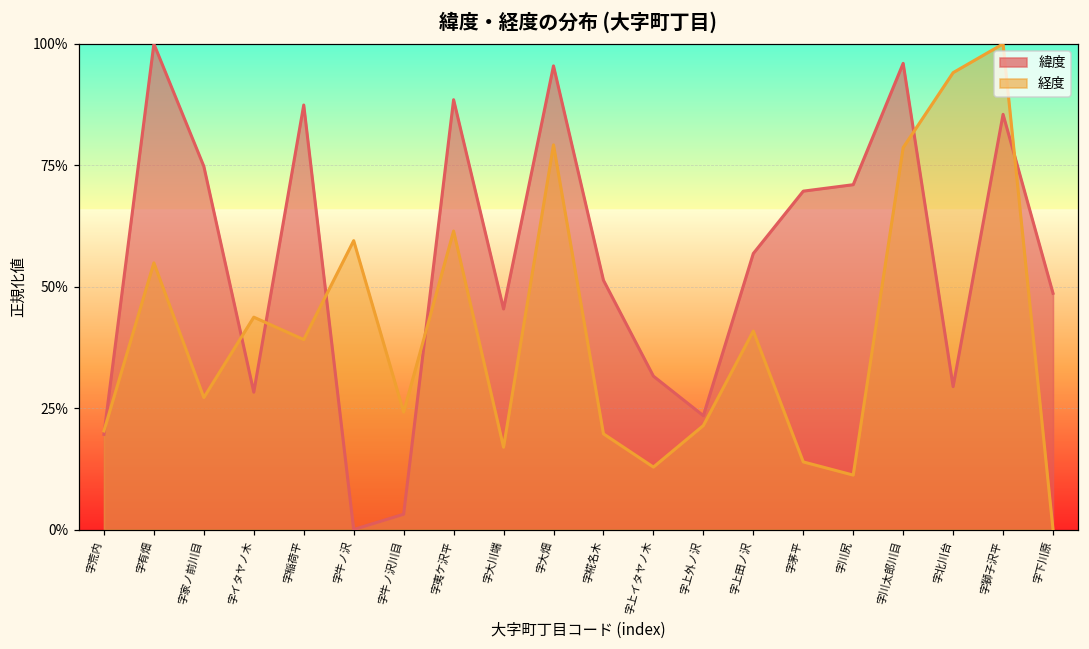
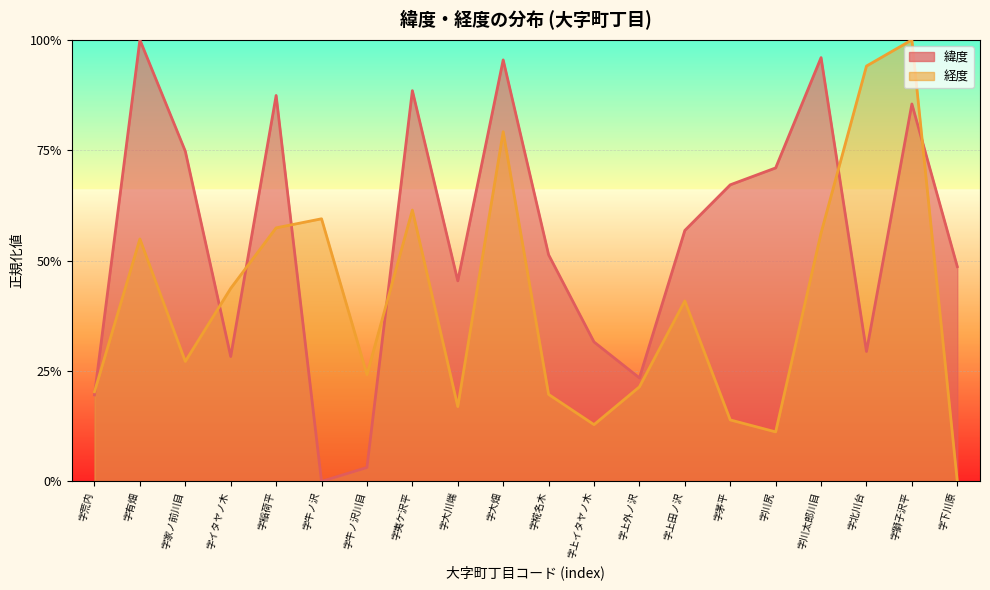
経度, 字稲荷平: 39% -> 57%
緯度, 字茅平: 70% -> 67%
経度, 字川太郎川目: 79% -> 56%
